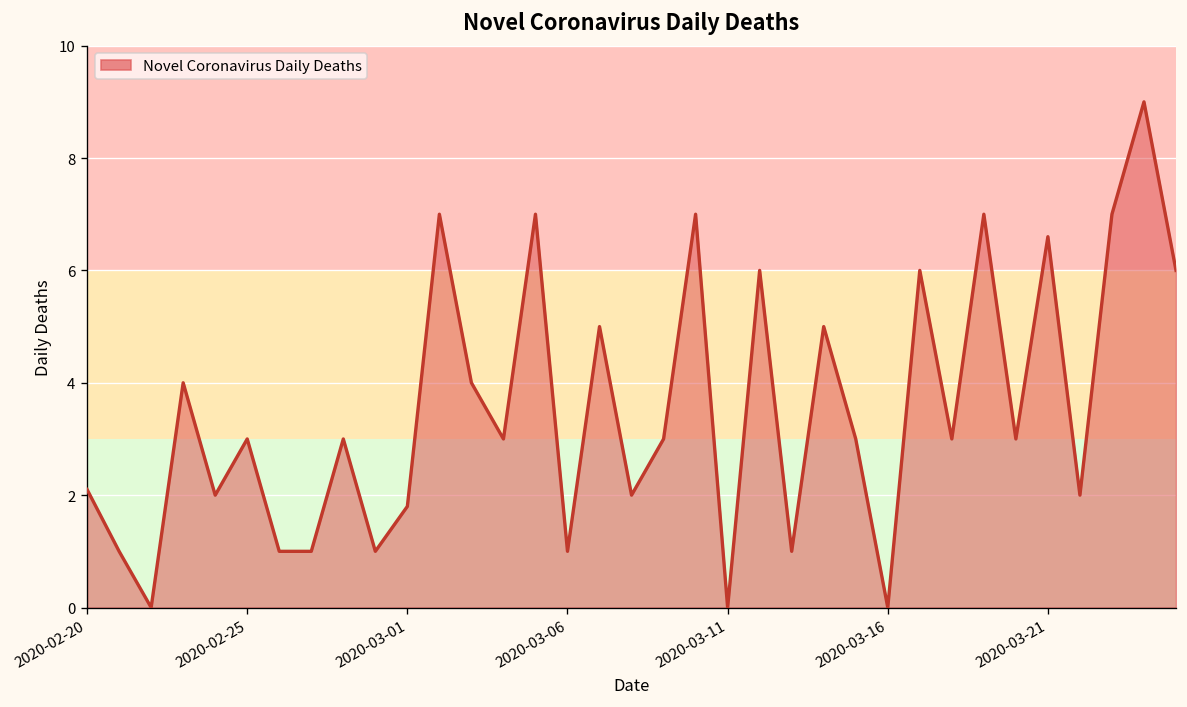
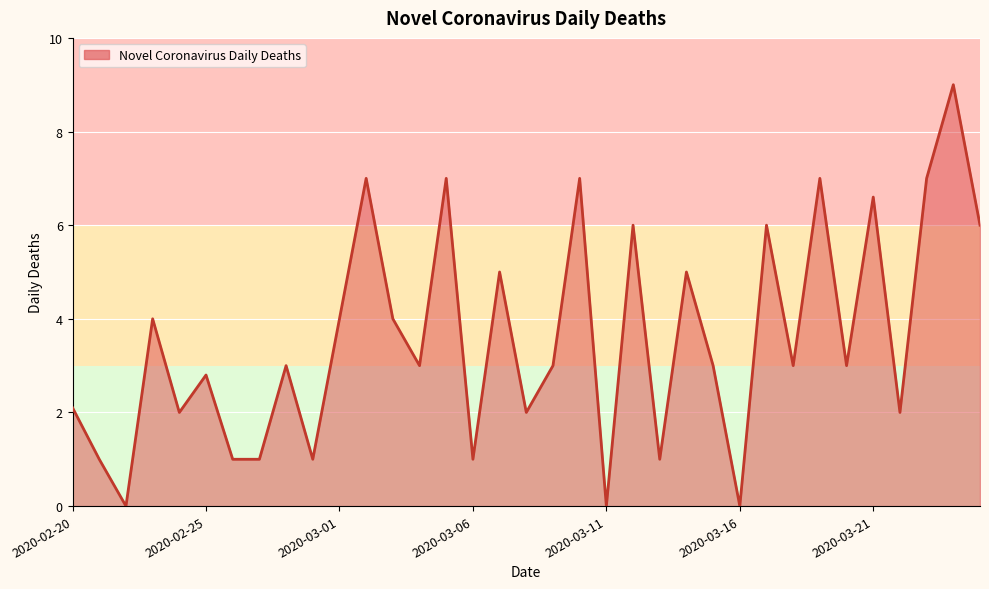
2020-02-25: 3.0 -> 2.8
2020-03-01: 1.8 -> 4.0
